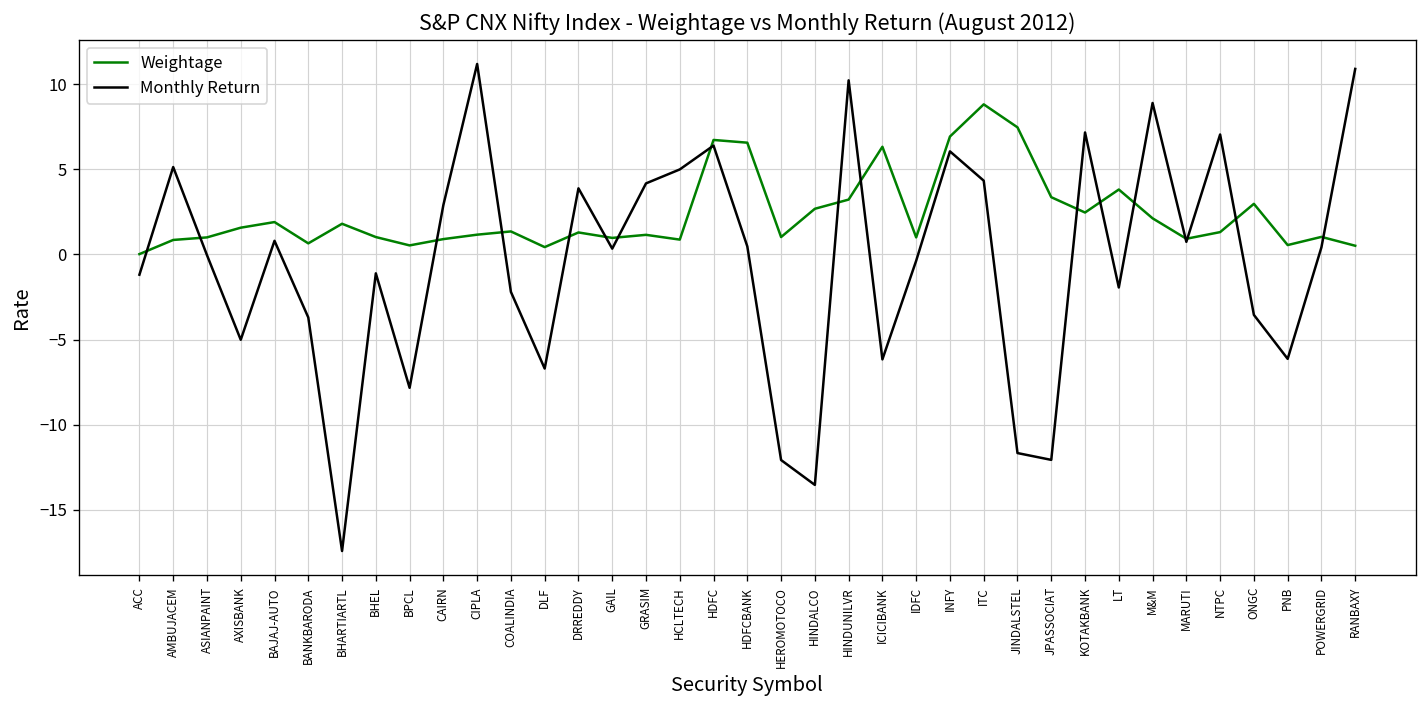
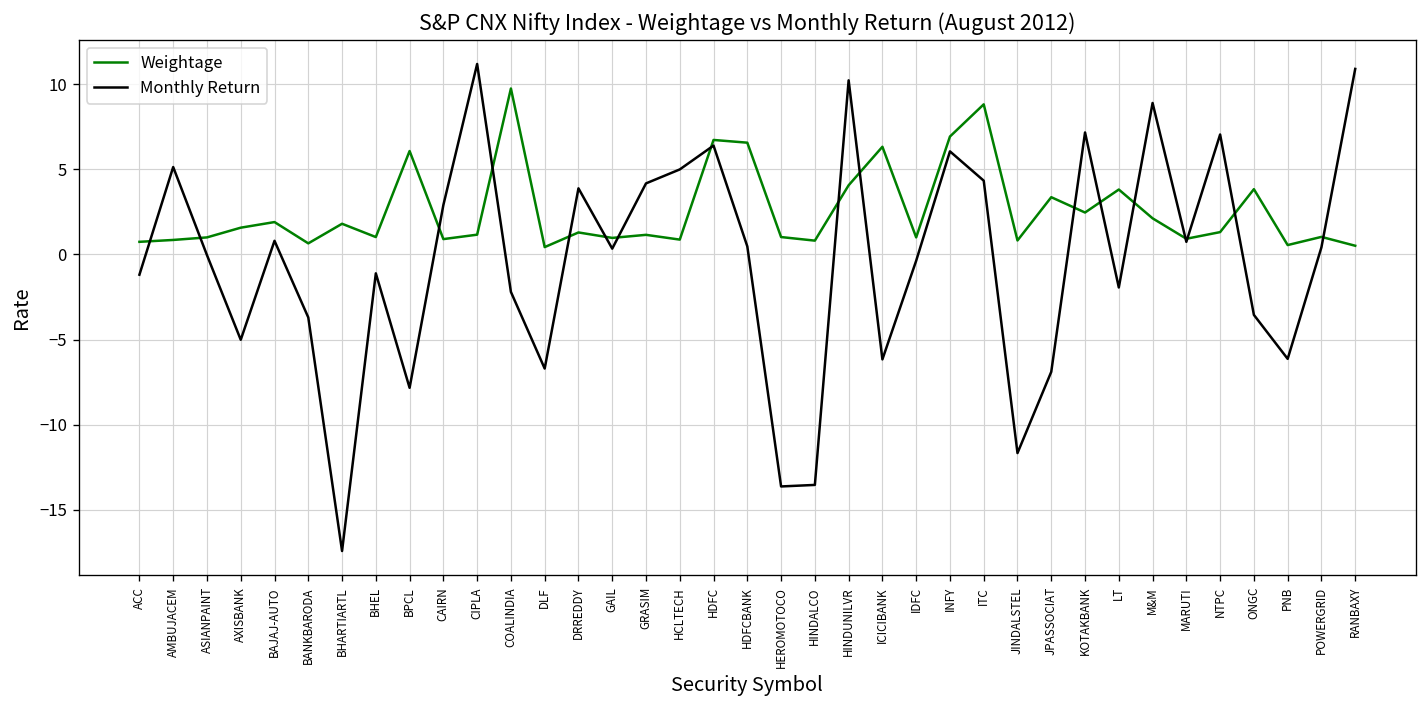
Weightage, ACC: 0.0 -> 0.7
Weightage, BPCL: 0.5 -> 6.1
Weightage, COALINDIA: 1.4 -> 9.7
Monthly Return, HEROMOTOCO: -12.1 -> -13.6
Weightage, HINDALCO: 2.7 -> 0.8
Weightage, HINDUNILVR: 3.2 -> 4.1
Weightage, JINDALSTEL: 7.5 -> 0.8
Monthly Return, JPASSOCIAT: -12.1 -> -6.9
Weightage, ONGC: 3.0 -> 3.8
